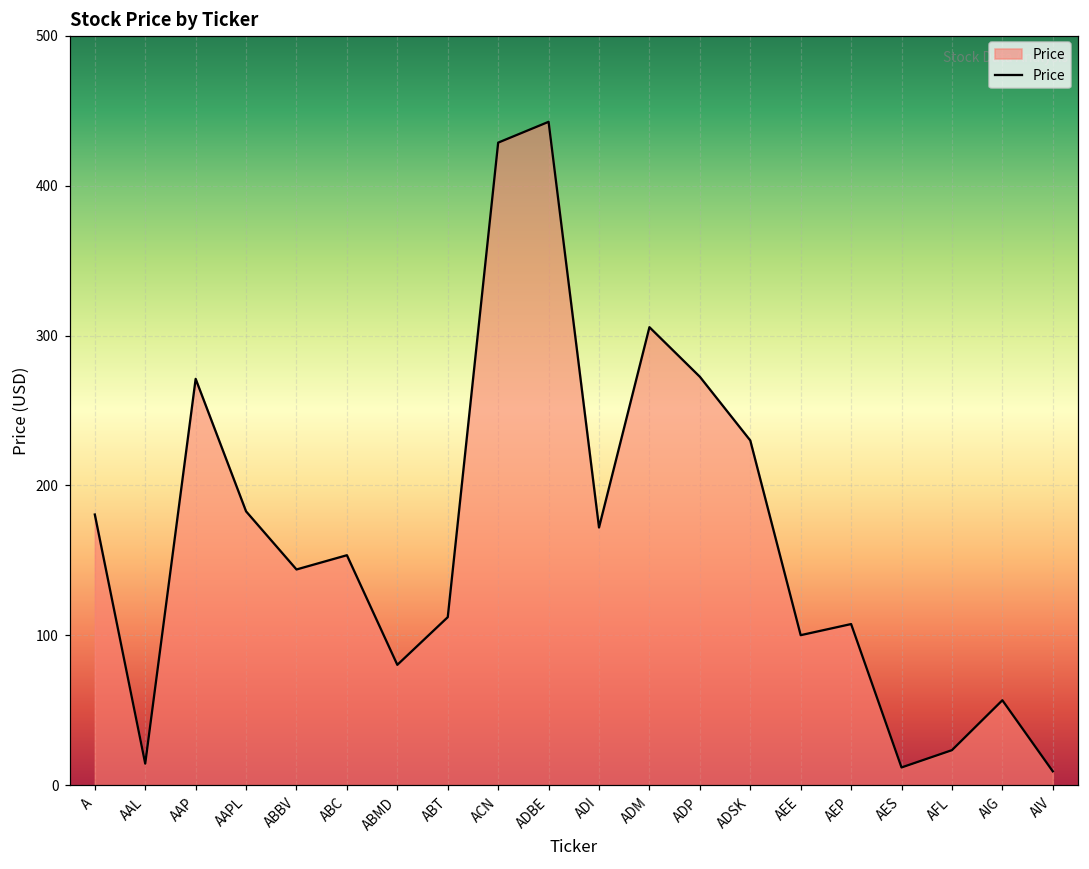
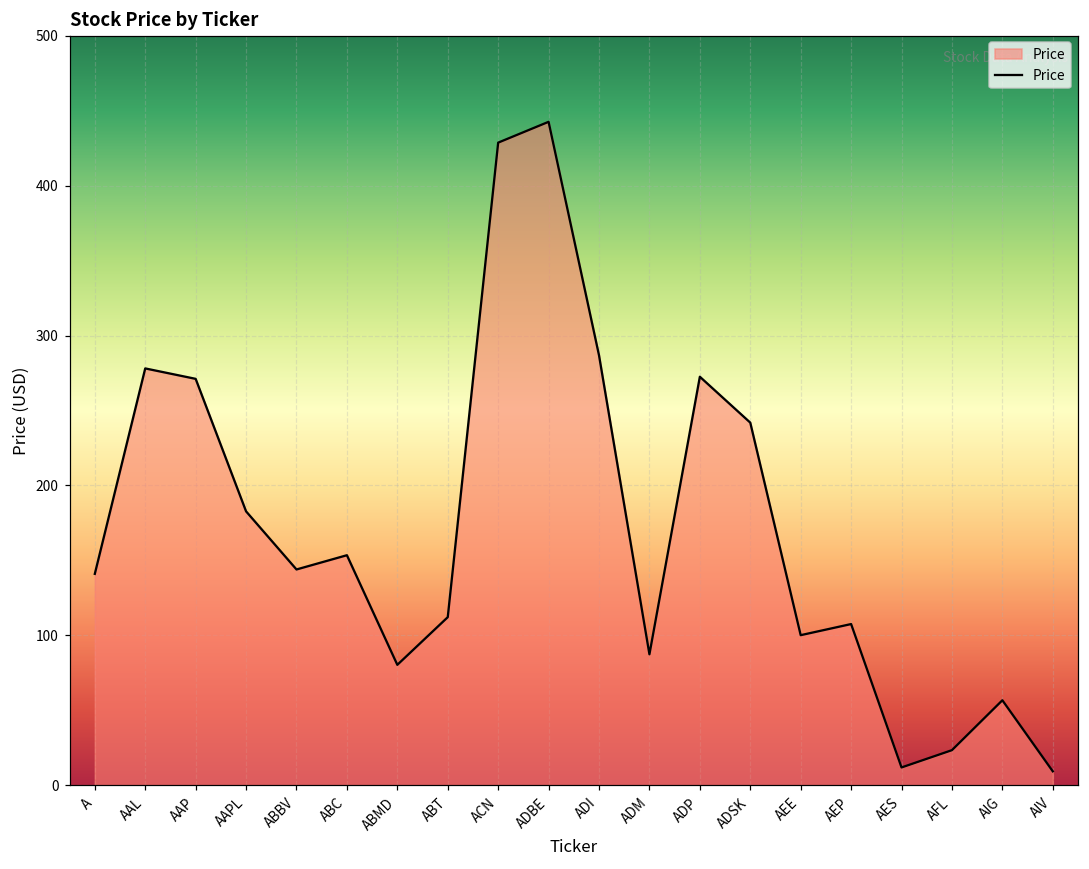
A: 181 -> 141
AAL: 15 -> 278
ADI: 172 -> 287
ADM: 306 -> 87
ADSK: 230 -> 242
